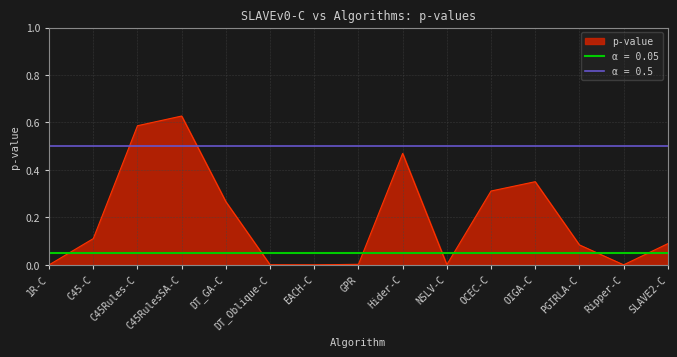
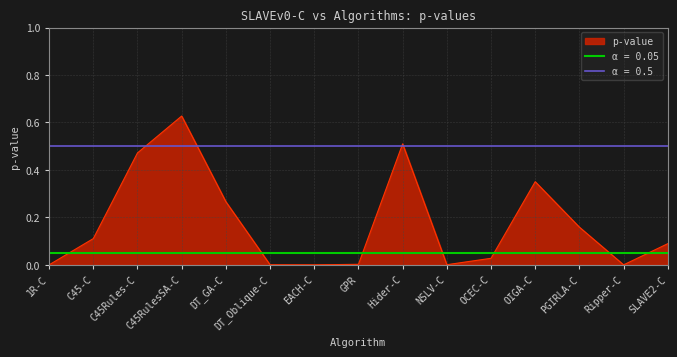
C45Rules-C: 0.59 -> 0.47
Hider-C: 0.47 -> 0.51
OCEC-C: 0.31 -> 0.03
PGIRLA-C: 0.08 -> 0.16
